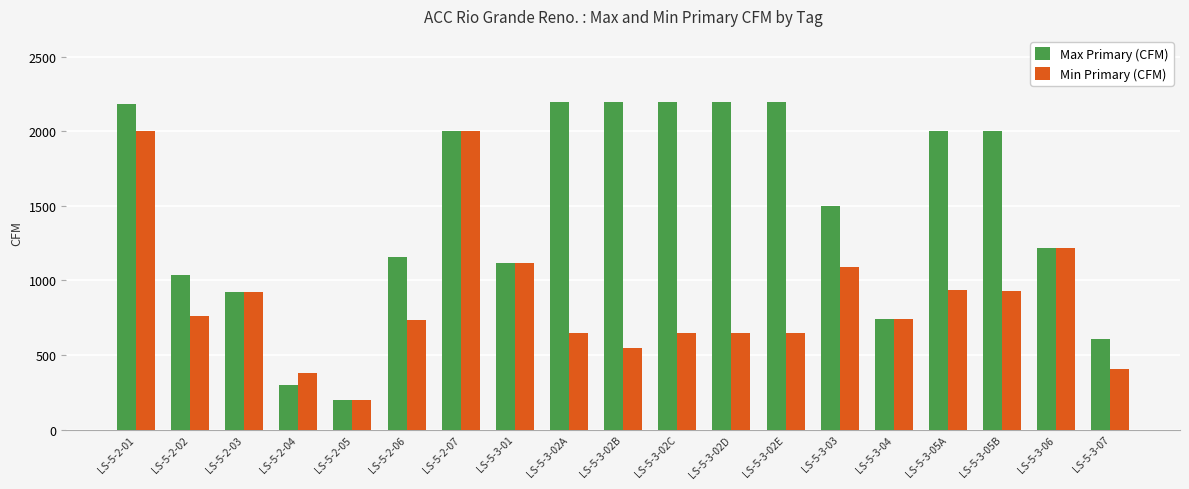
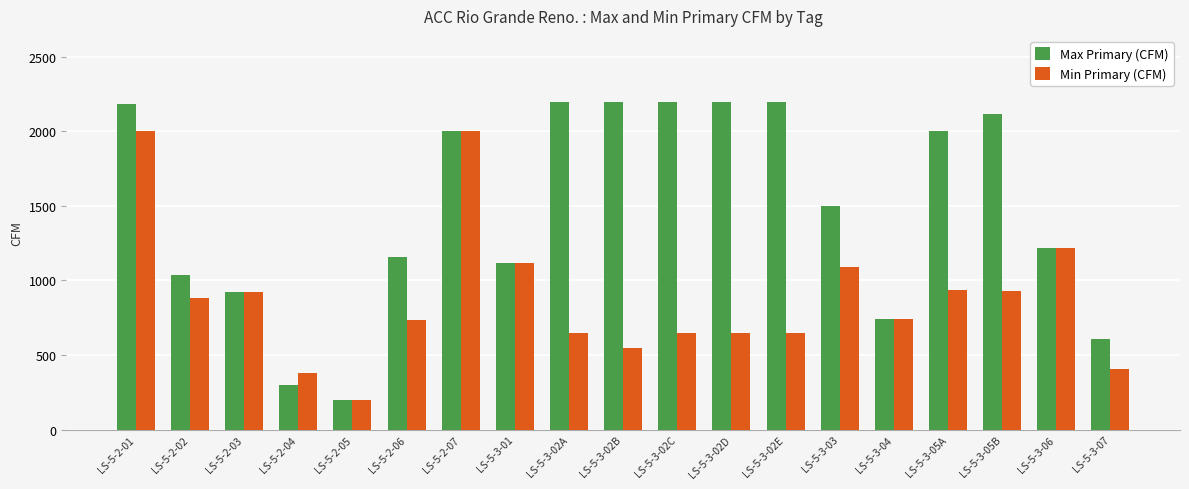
Min Primary (CFM), LS-5-2-02: 770 -> 880
Max Primary (CFM), LS-5-3-05B: 2000 -> 2120
